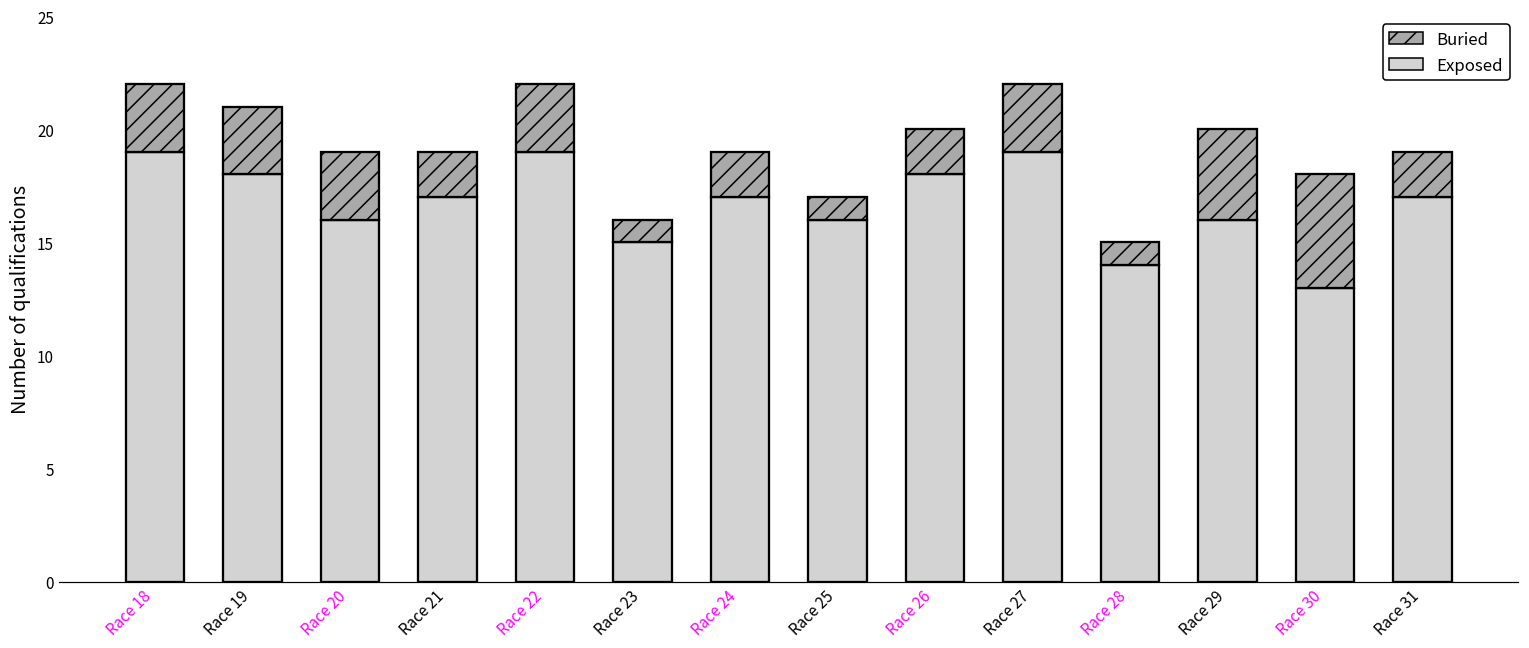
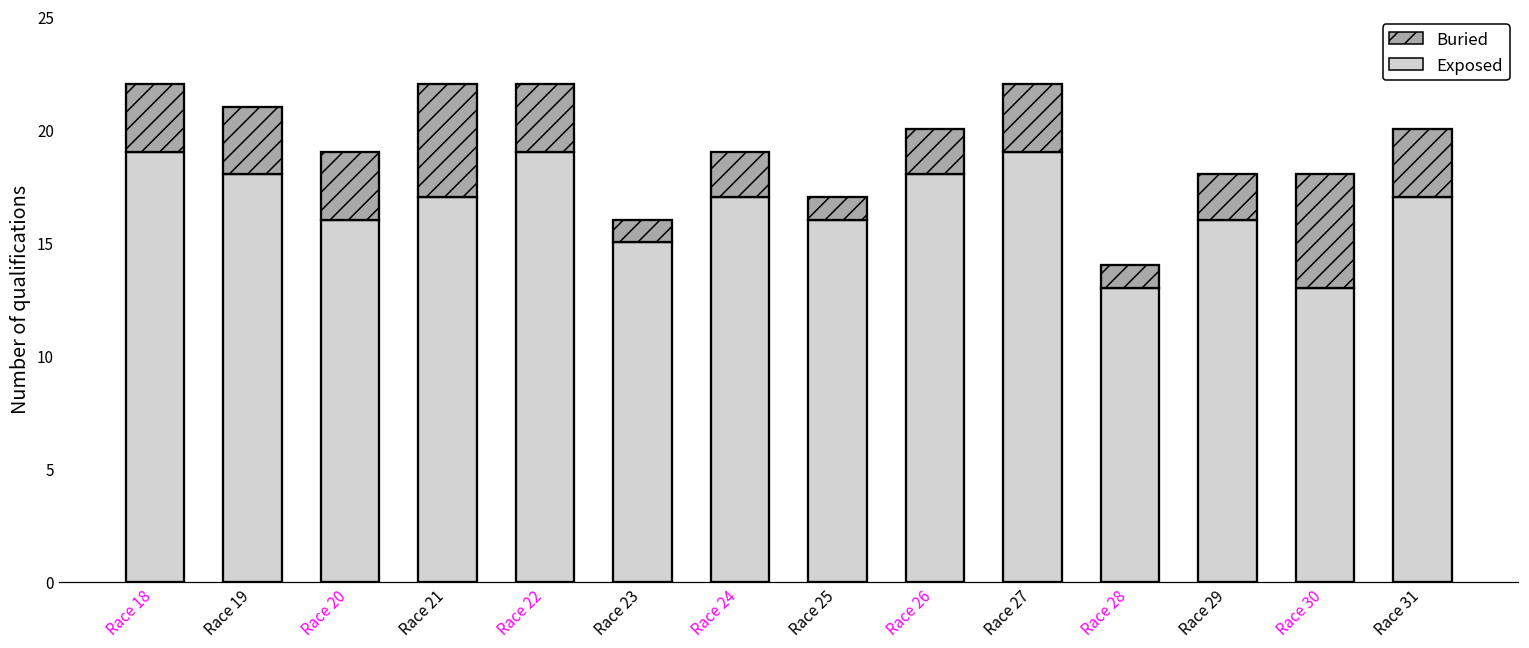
Buried, Race 21: 2 -> 5
Exposed, Race 28: 14 -> 13
Buried, Race 29: 4 -> 2
Buried, Race 31: 2 -> 3
